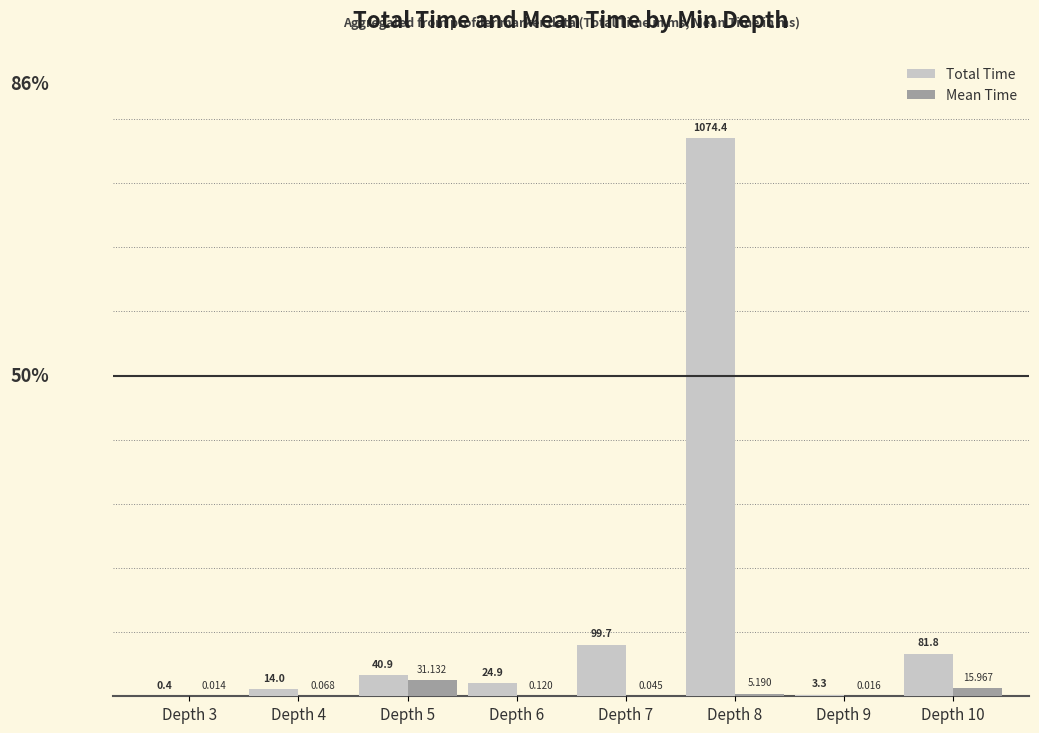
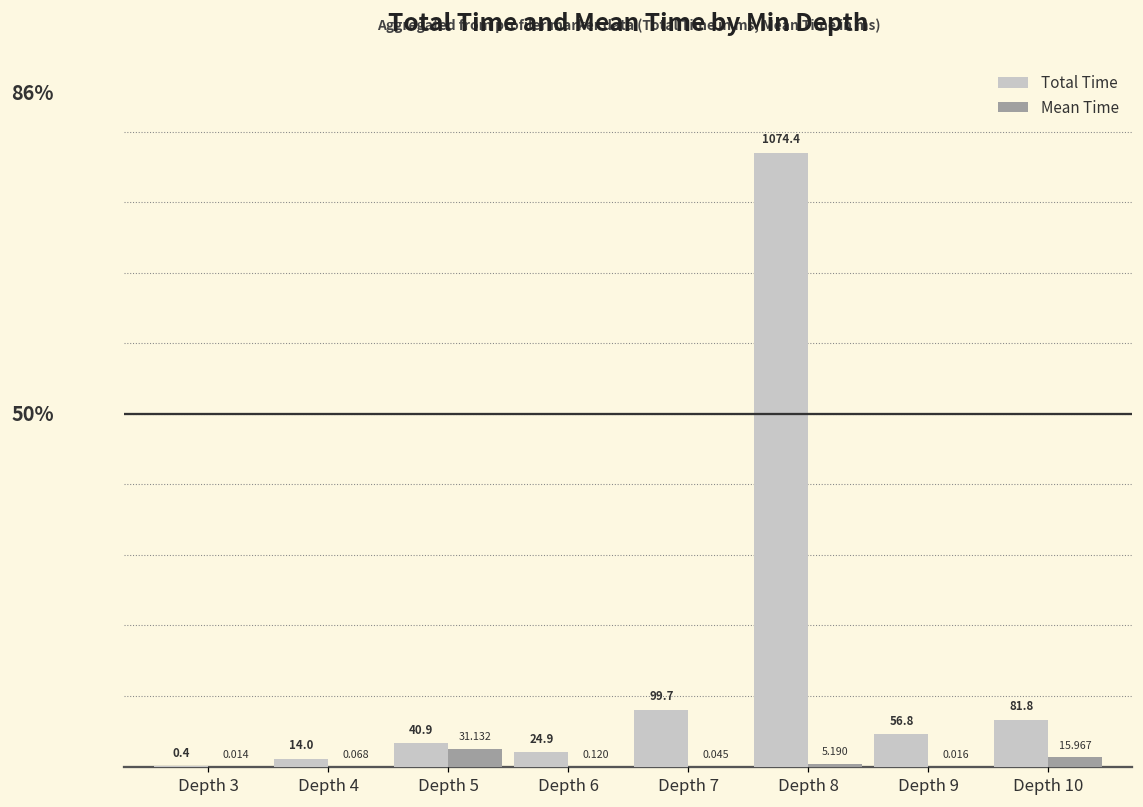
Total Time, Depth 9: 3.3 -> 56.8
